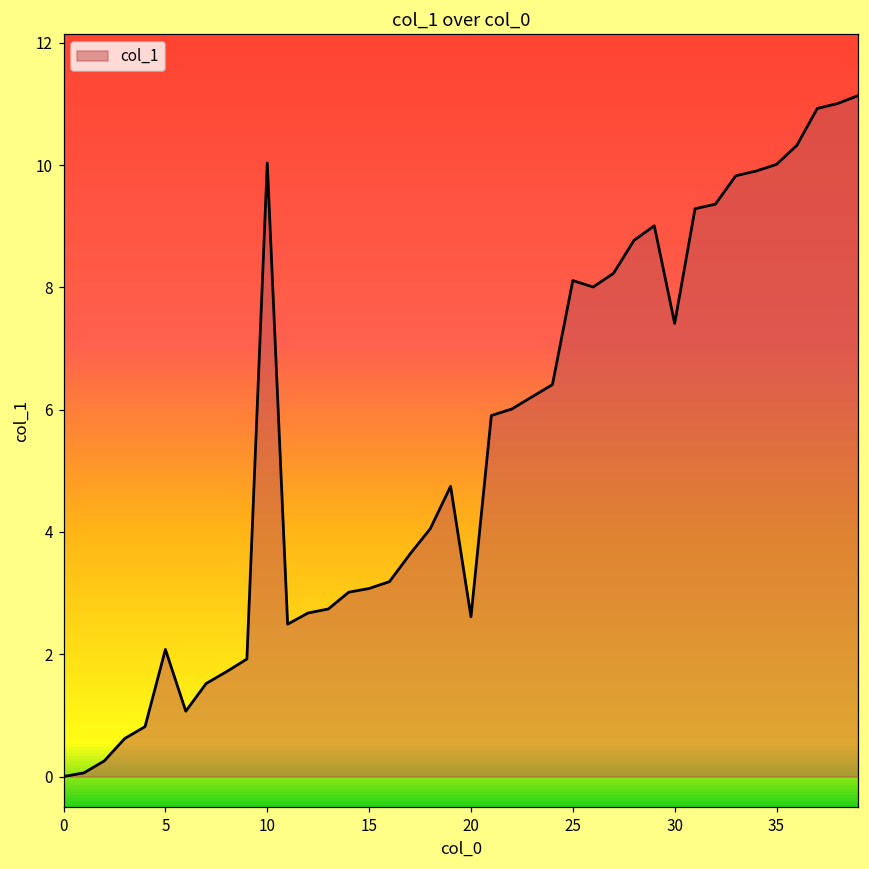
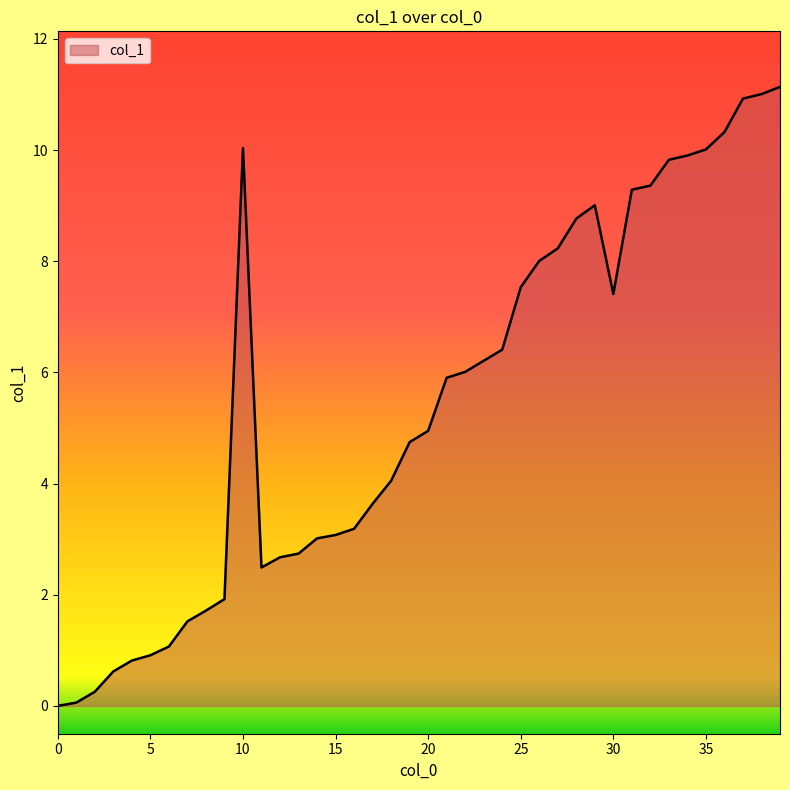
5: 2.1 -> 0.9
20: 2.6 -> 4.9
25: 8.1 -> 7.5
